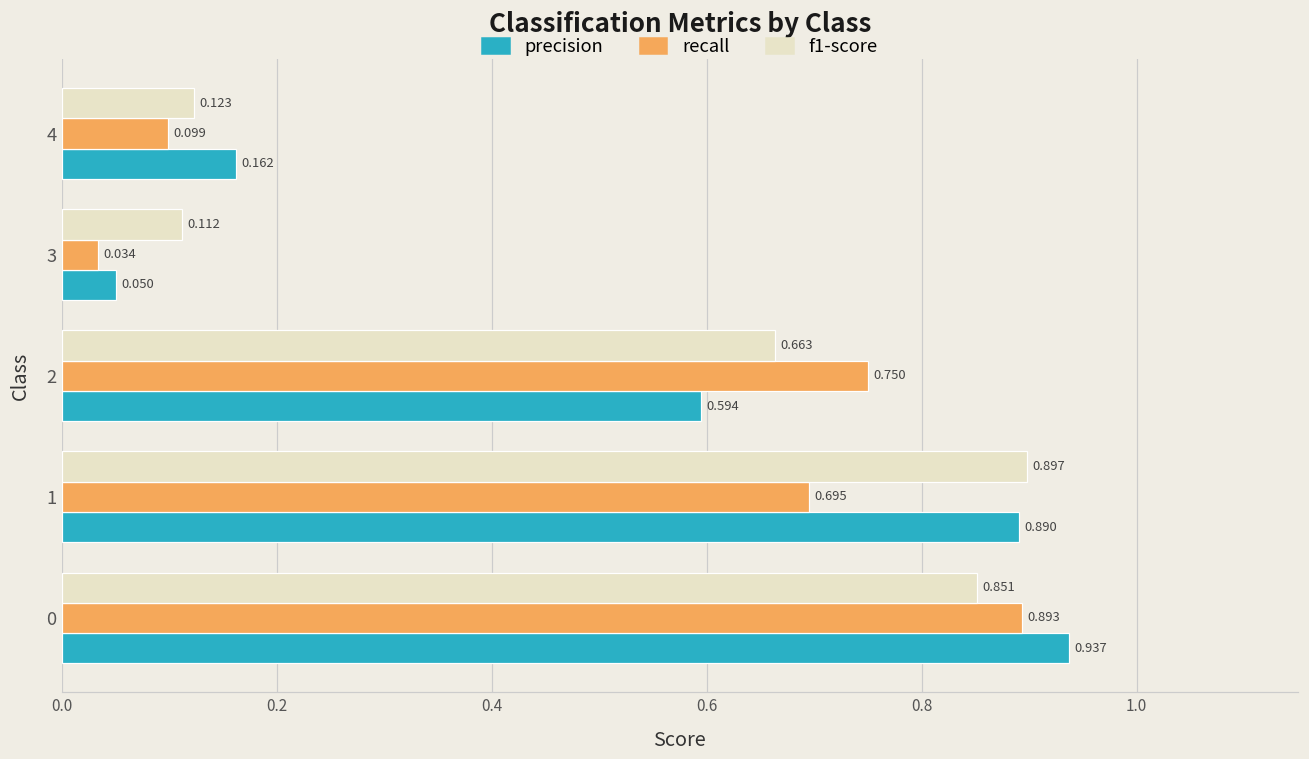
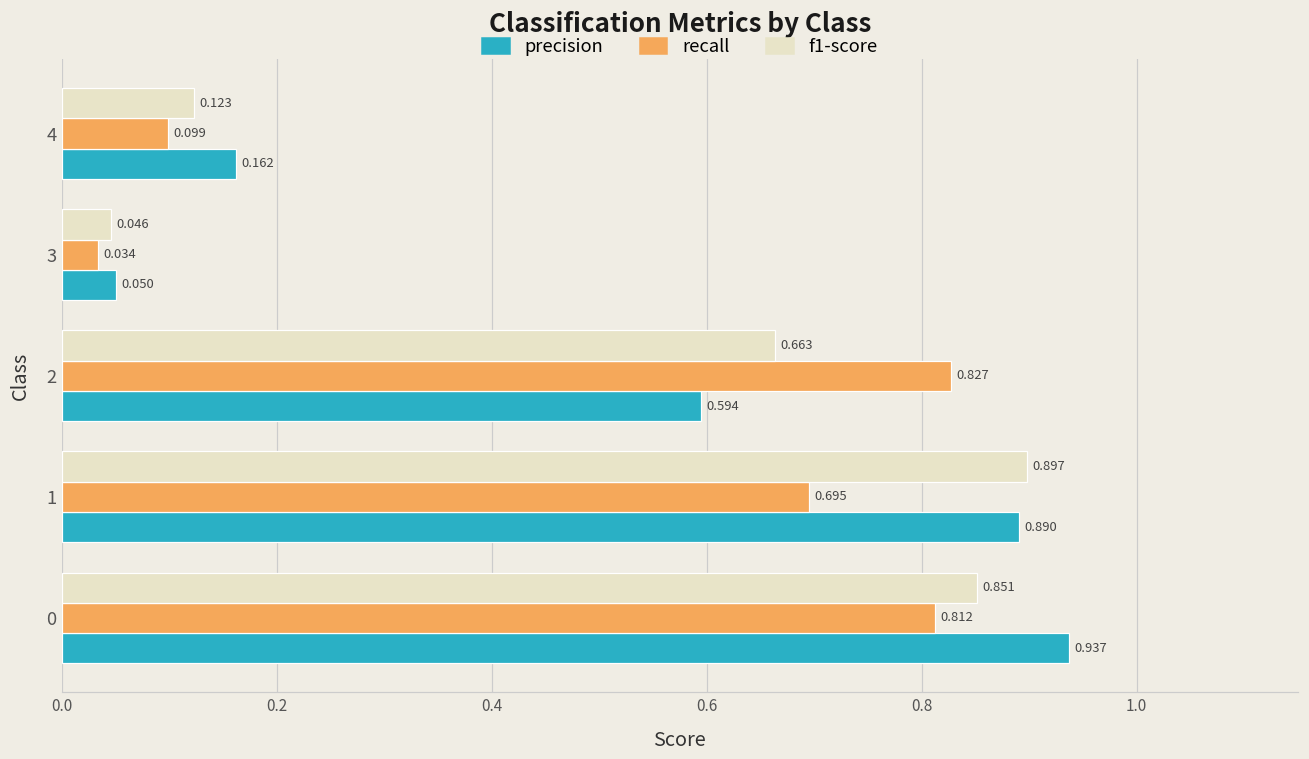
f1-score, 3: 0.112 -> 0.046
recall, 2: 0.750 -> 0.827
recall, 0: 0.893 -> 0.812
